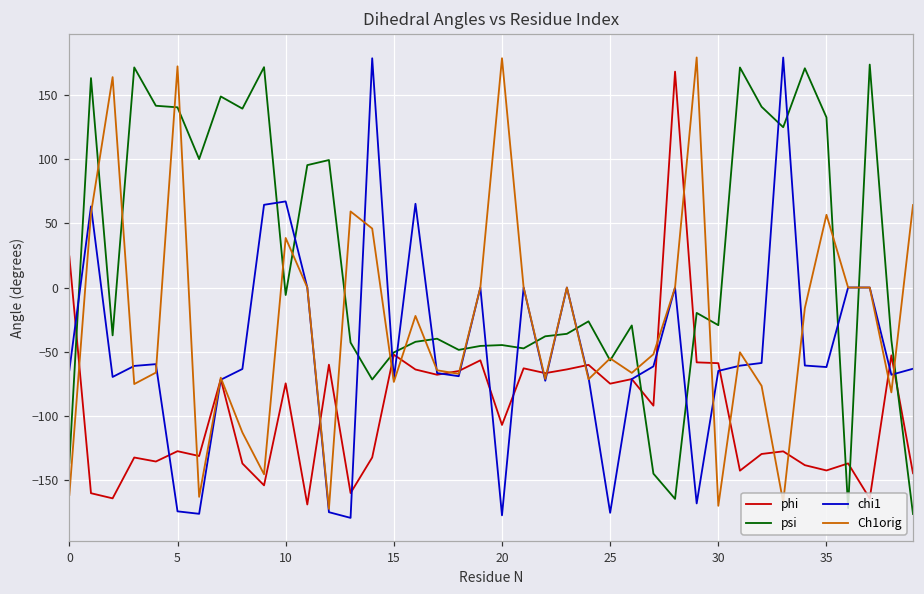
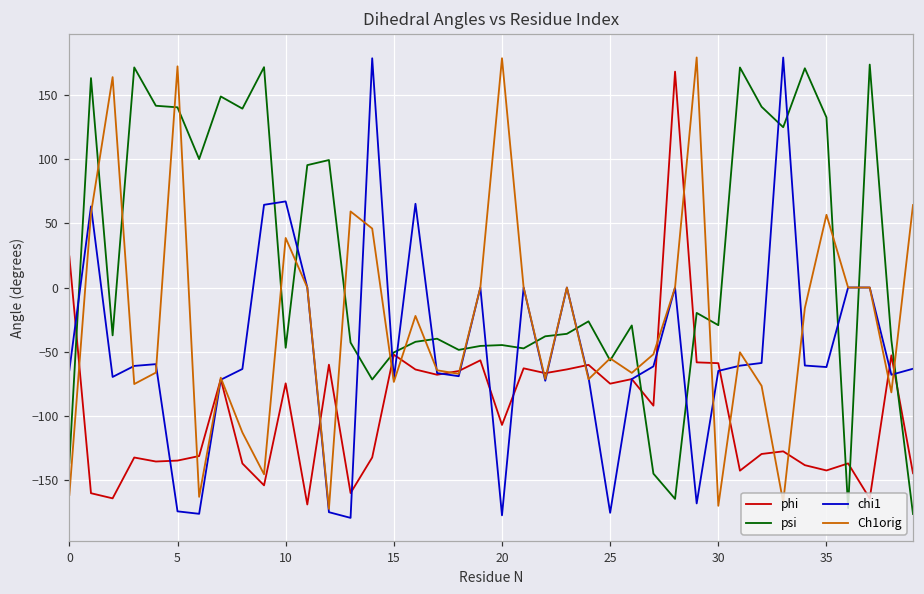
phi, 5: -128 -> -135
psi, 10: -6 -> -47
